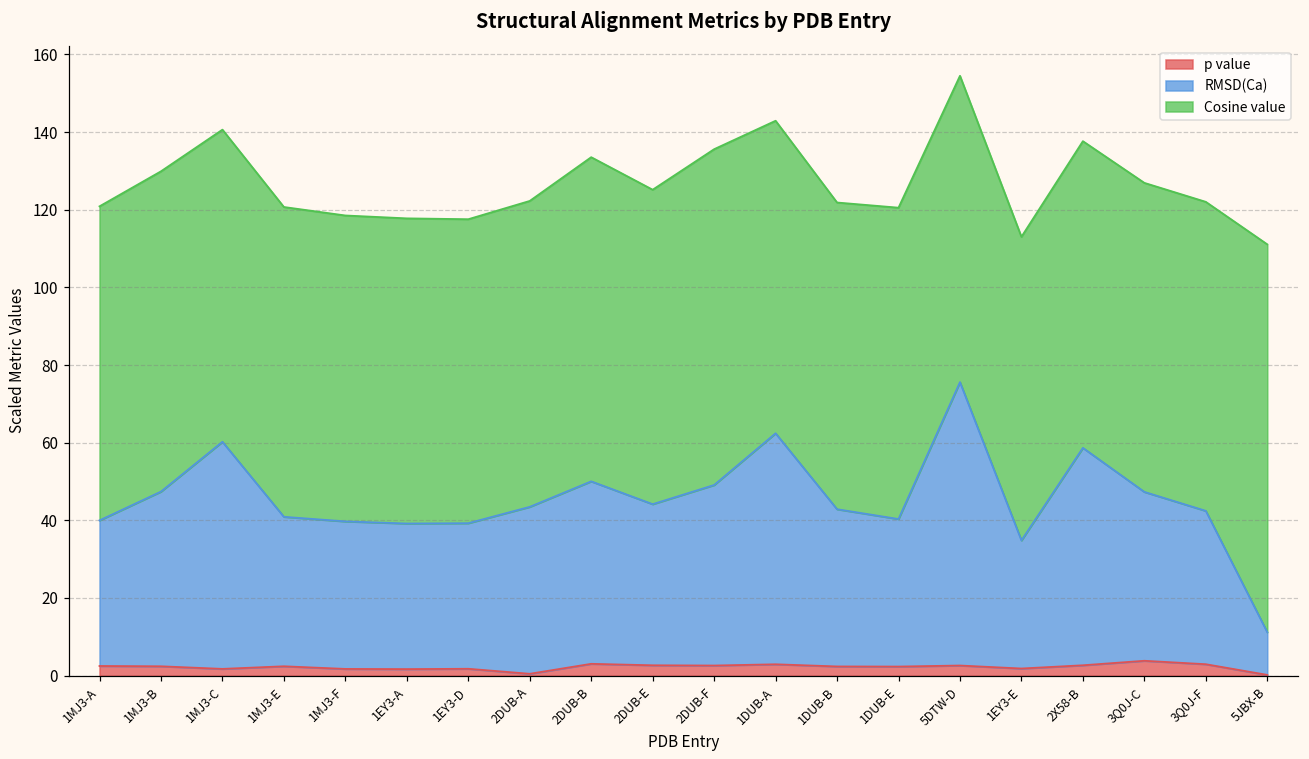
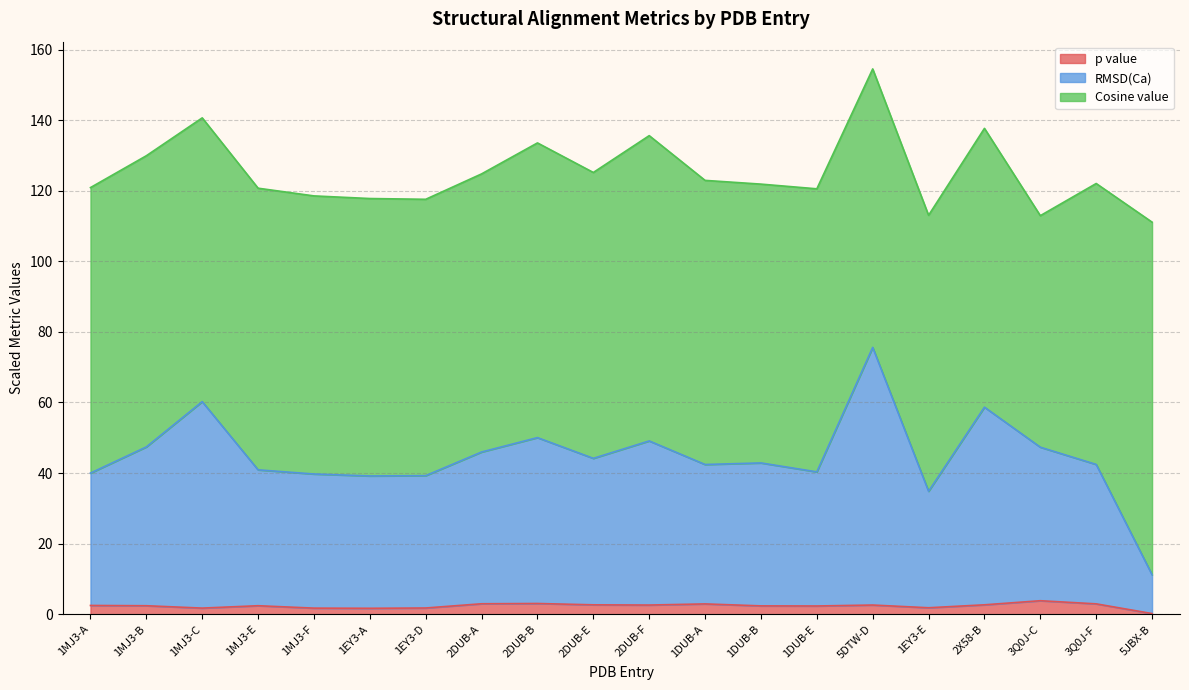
p value, 2DUB-A: 0 -> 3
RMSD(Ca), 1DUB-A: 60 -> 40
Cosine value, 3Q0J-C: 80 -> 66
